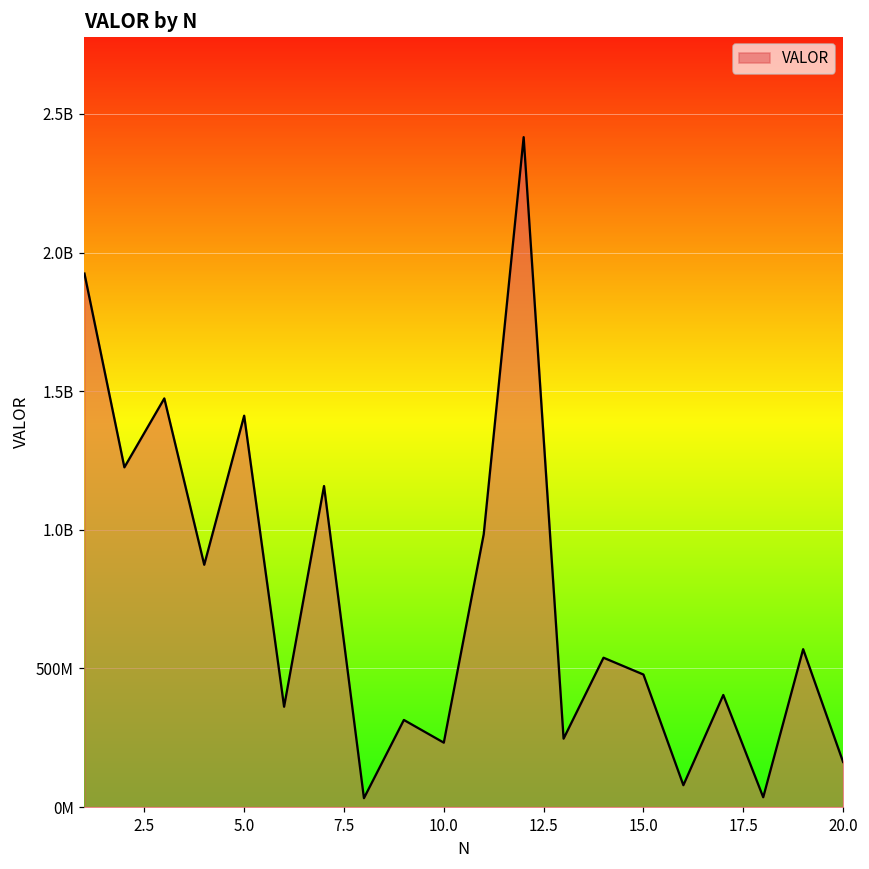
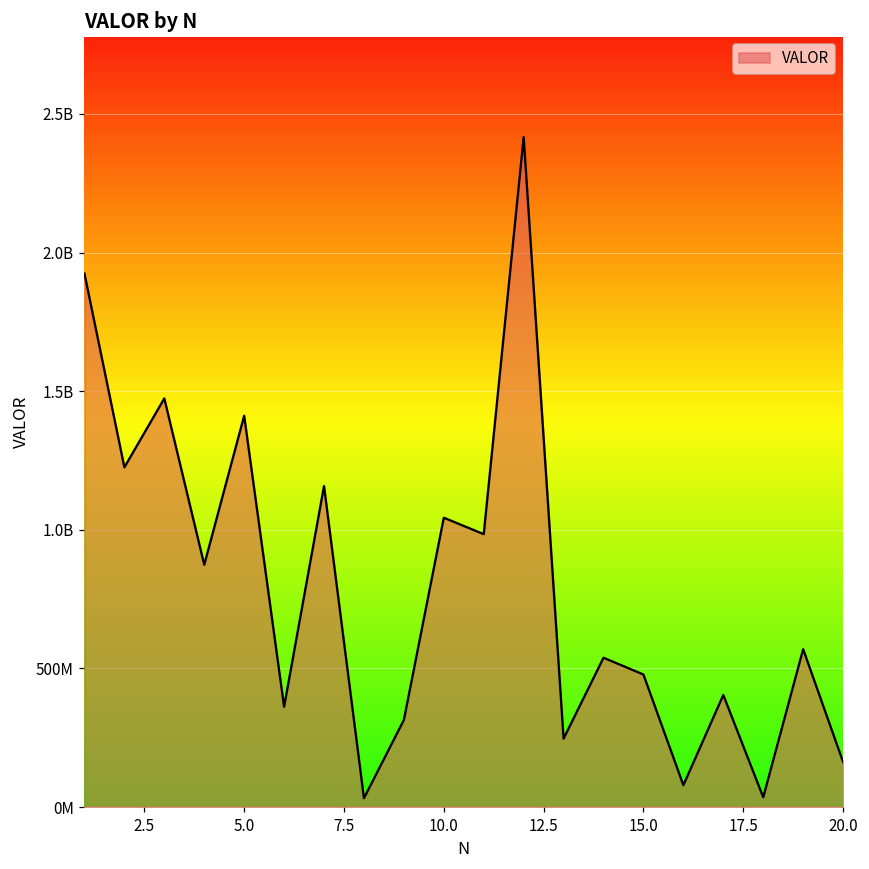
10.0: 230000000 -> 1040000000
